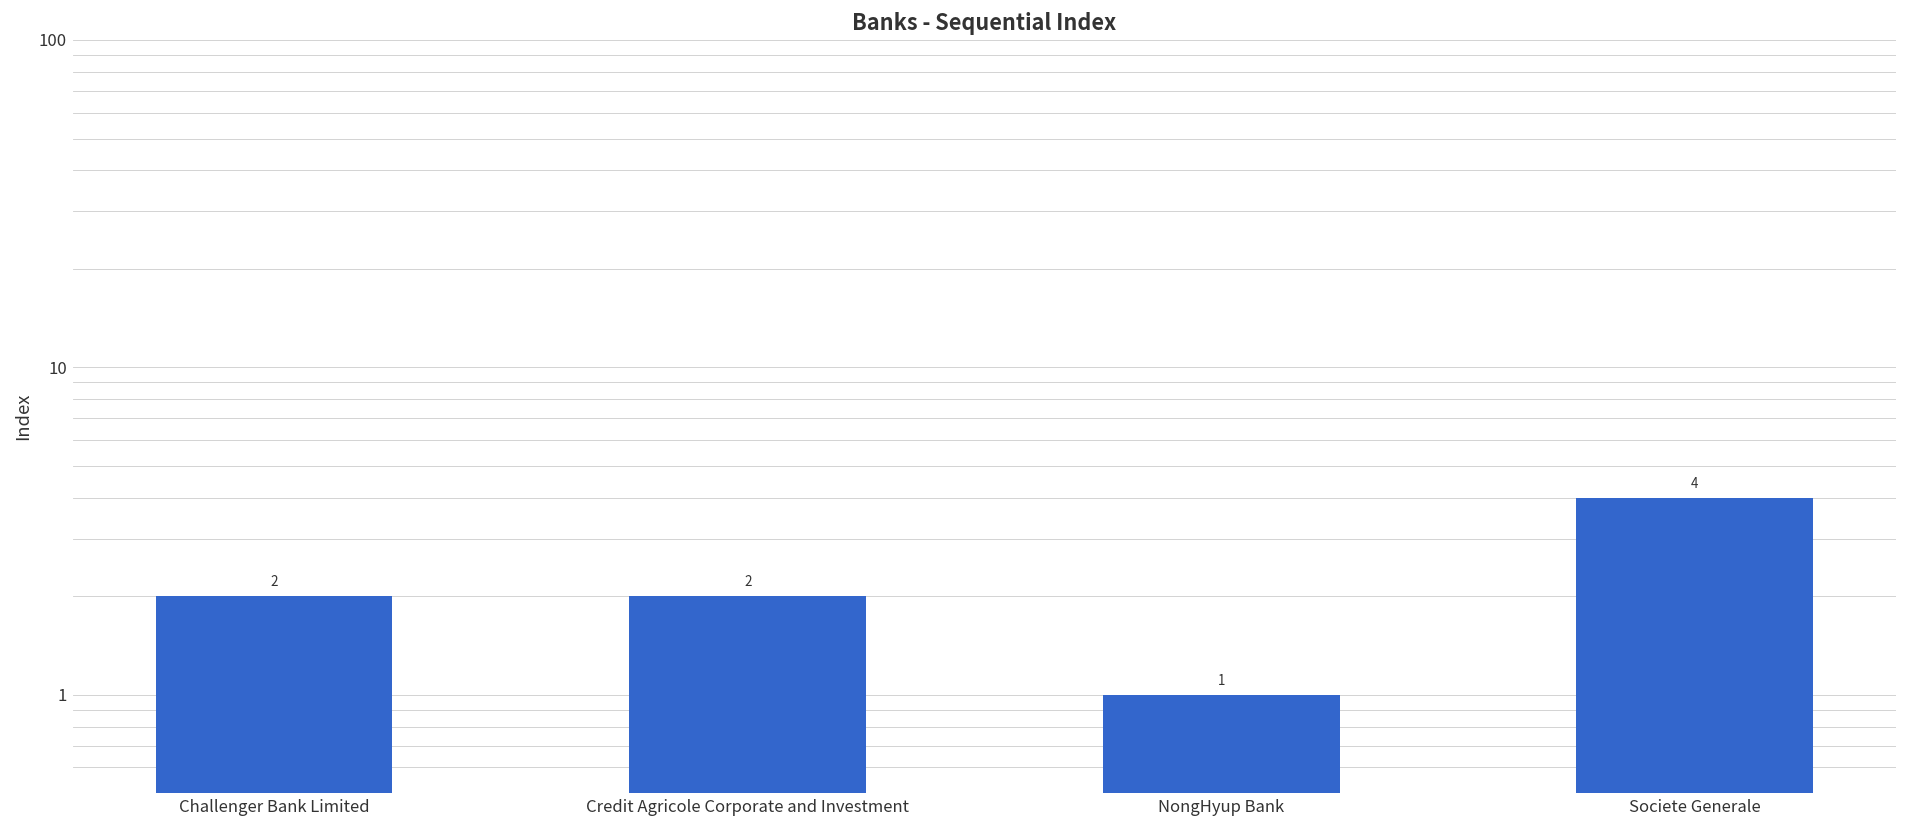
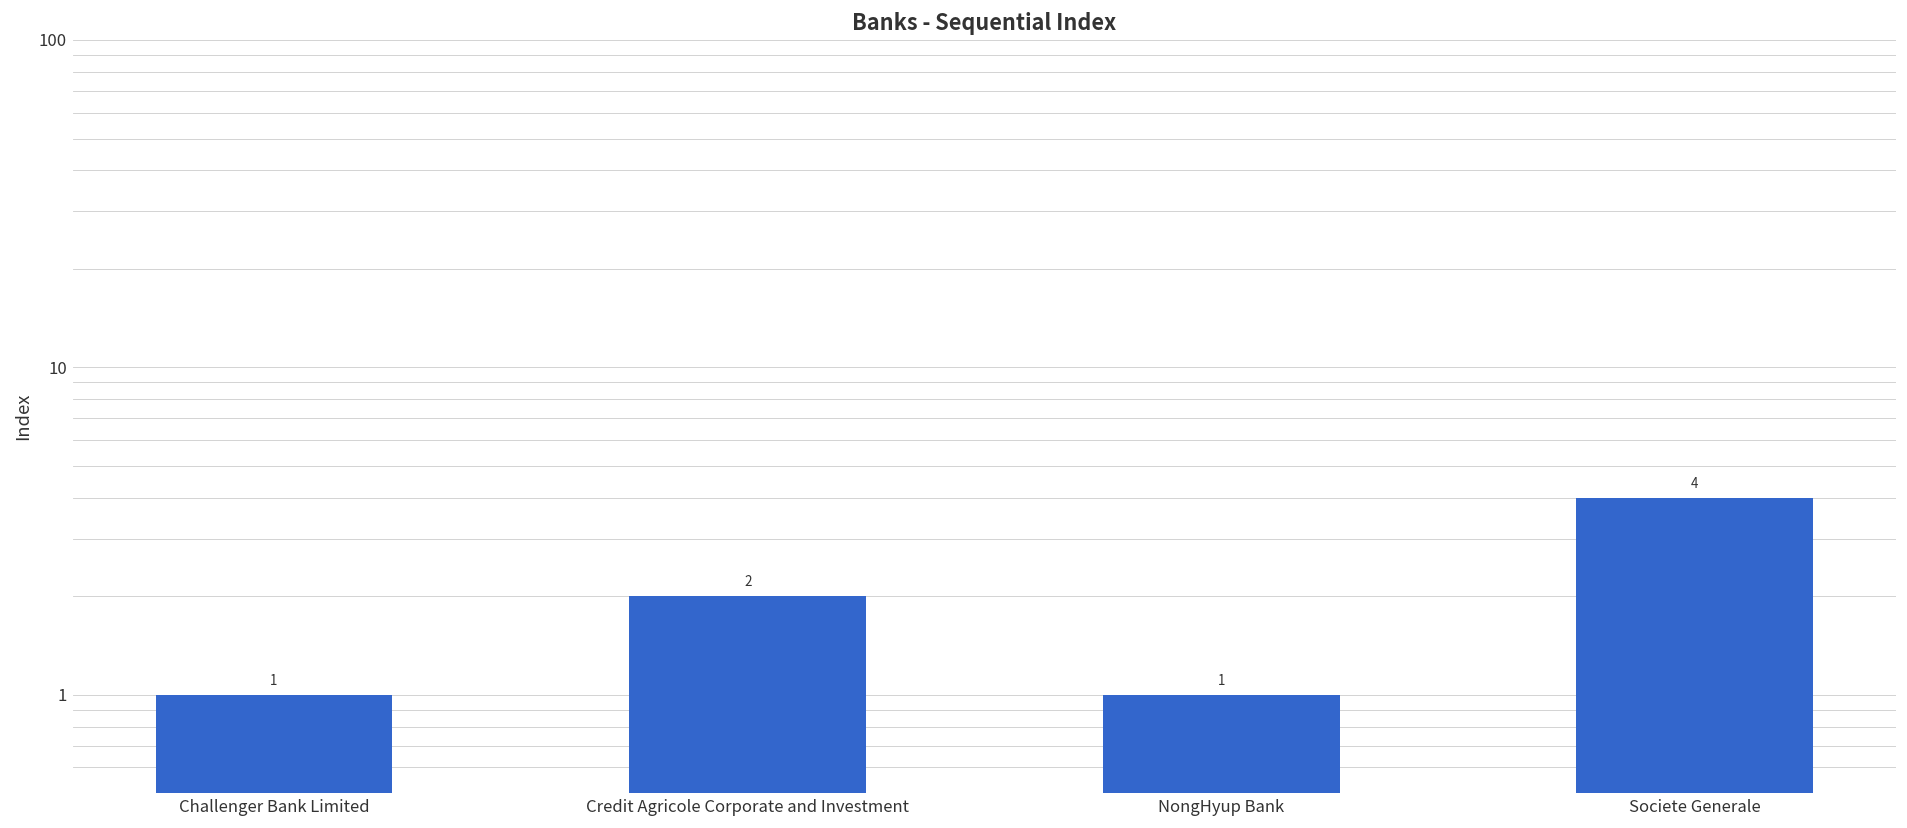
Challenger Bank Limited: 2 -> 1
